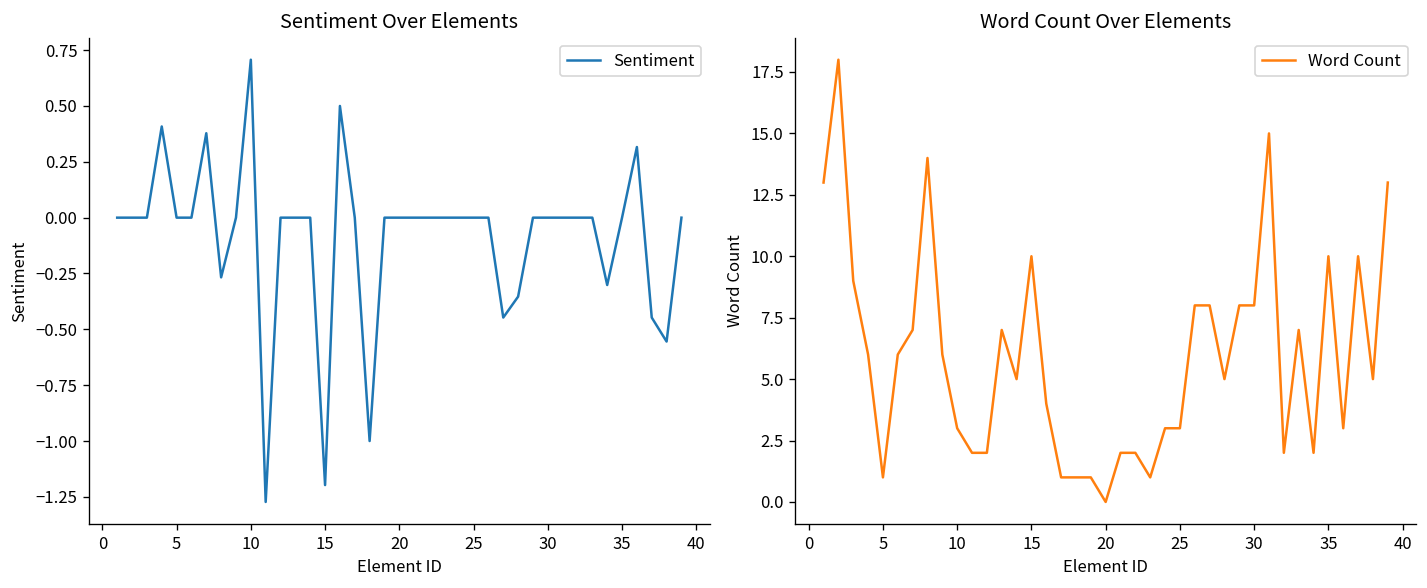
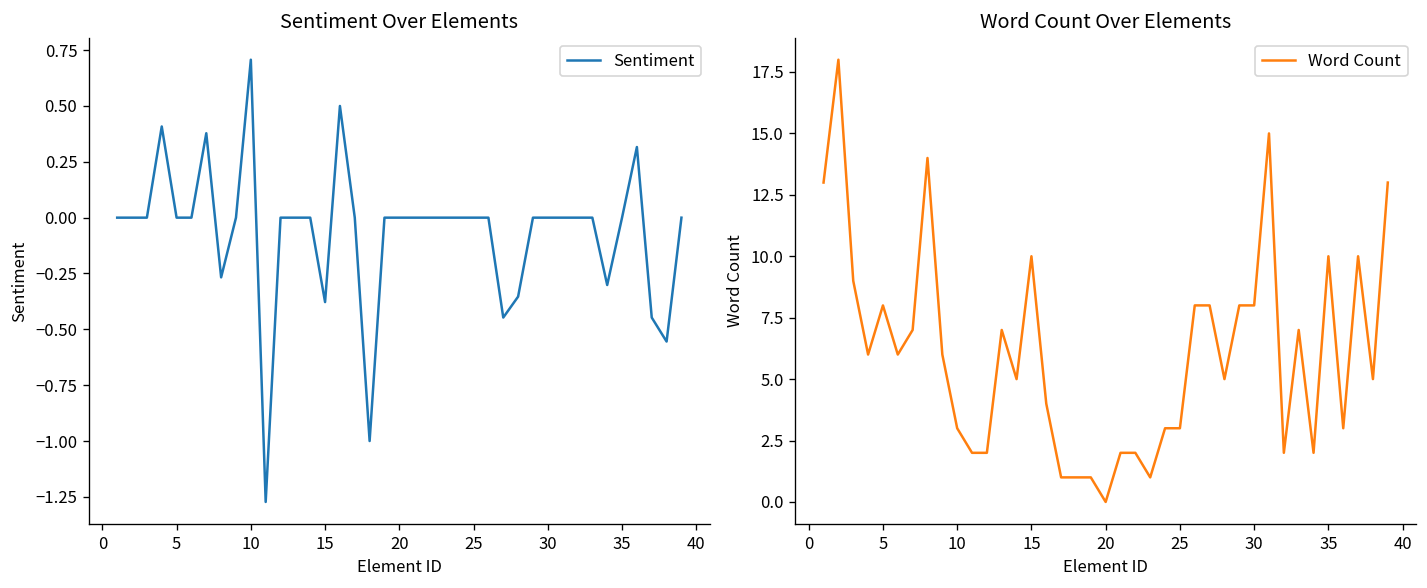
Sentiment Over Elements, Sentiment, 15: -1.20 -> -0.38
Word Count Over Elements, 5: 1 -> 8
